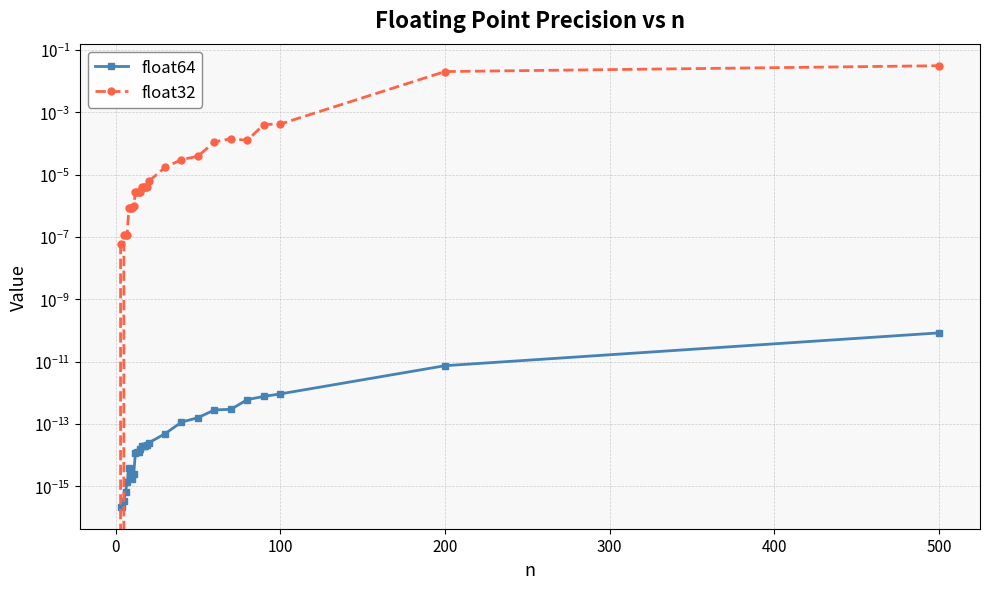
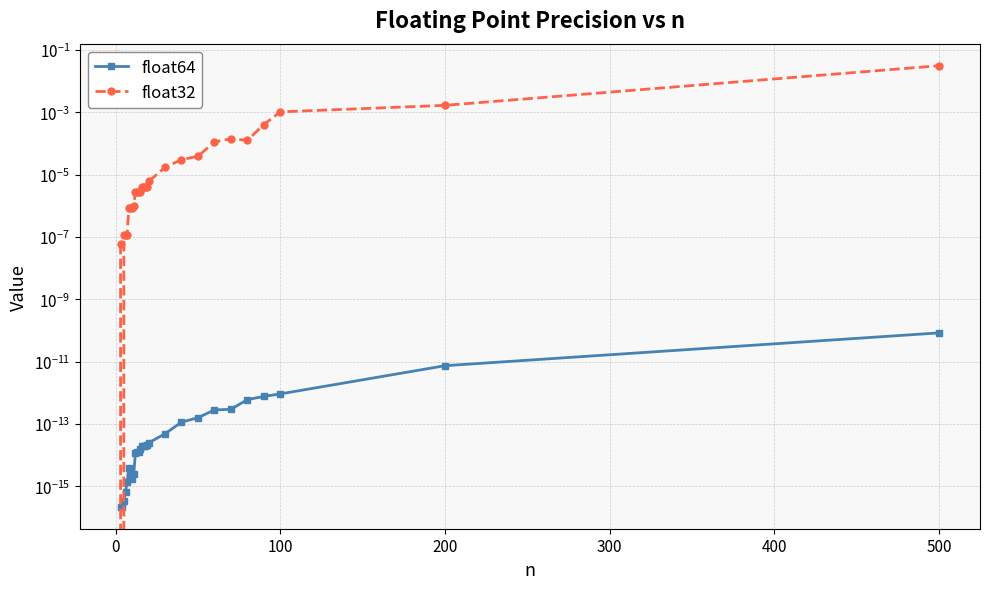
float32, 100: 0.0004 -> 0.0010
float32, 200: 0.02 -> 0.002
